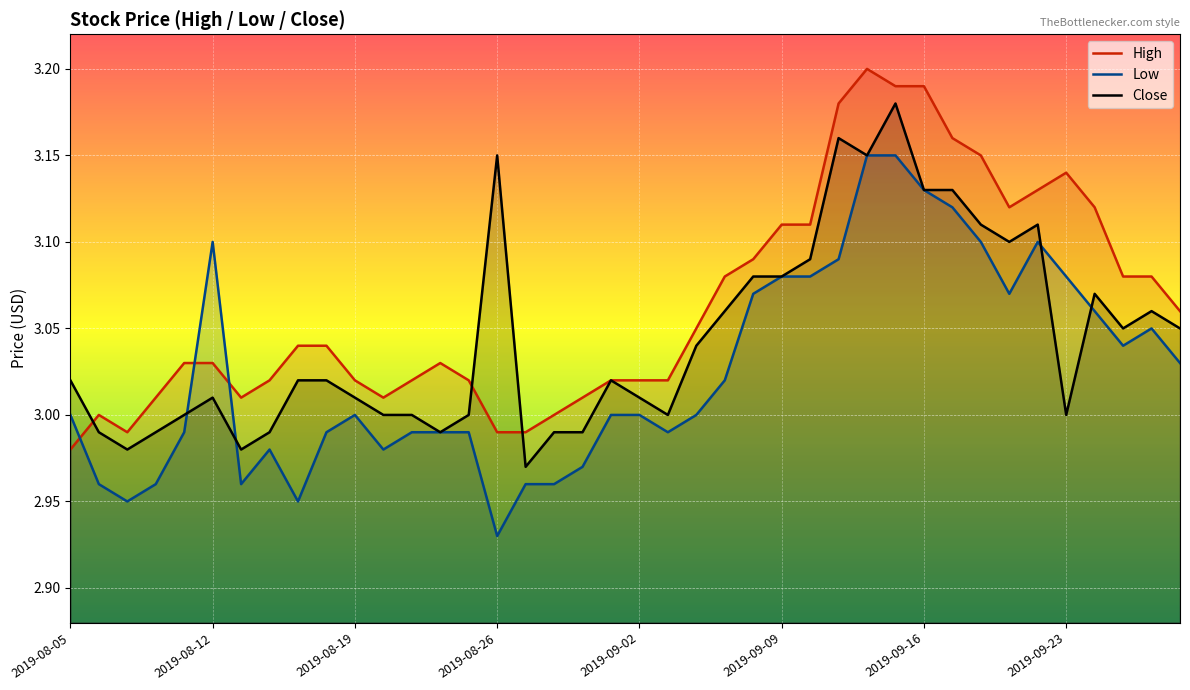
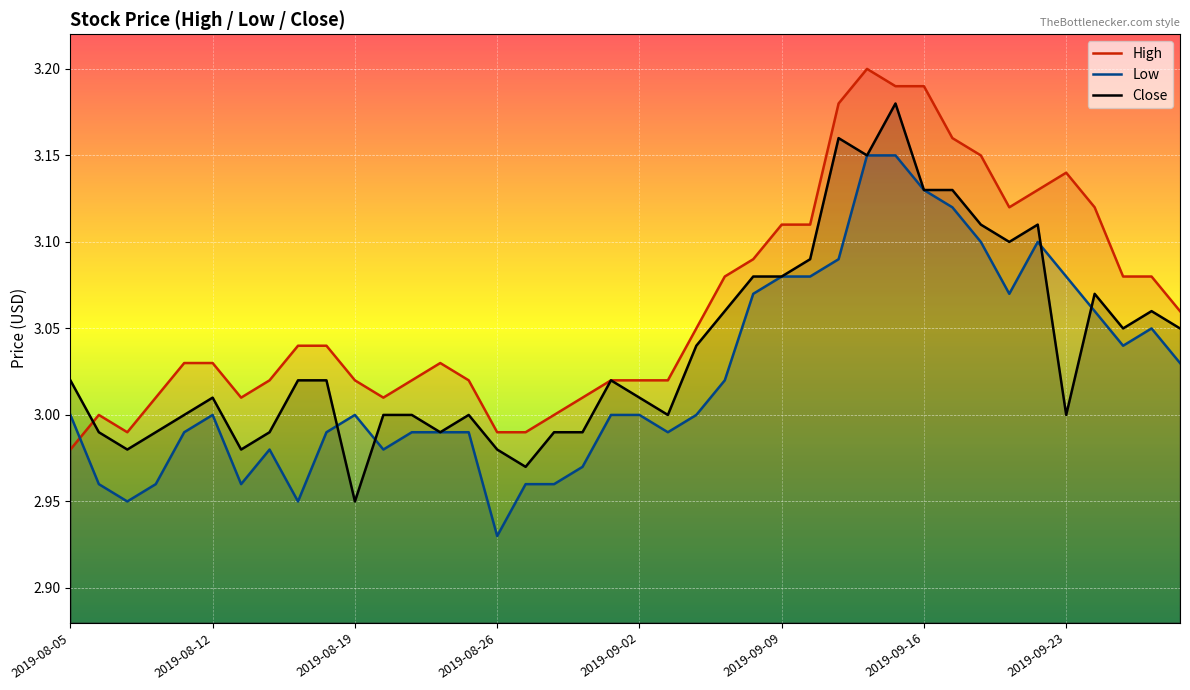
Low, 2019-08-12: 3.1 -> 3.0
Close, 2019-08-19: 3.01 -> 2.95
Close, 2019-08-26: 3.15 -> 2.98
